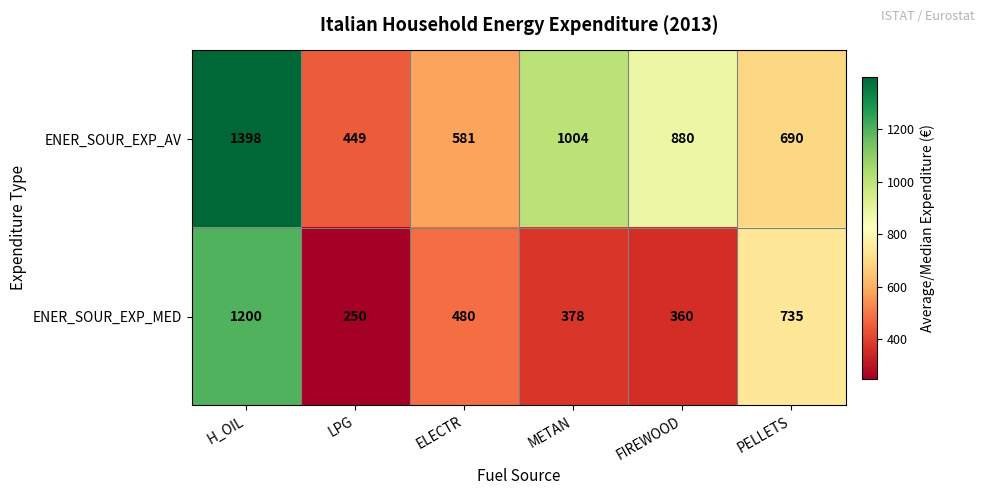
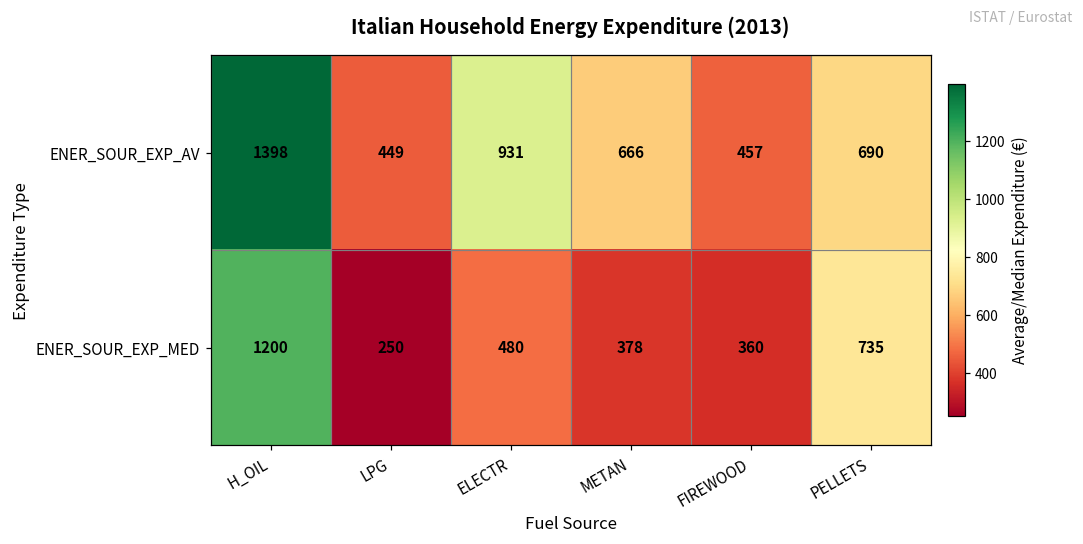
ENER_SOUR_EXP_AV, ELECTR: 581 -> 931
ENER_SOUR_EXP_AV, METAN: 1004 -> 666
ENER_SOUR_EXP_AV, FIREWOOD: 880 -> 457
